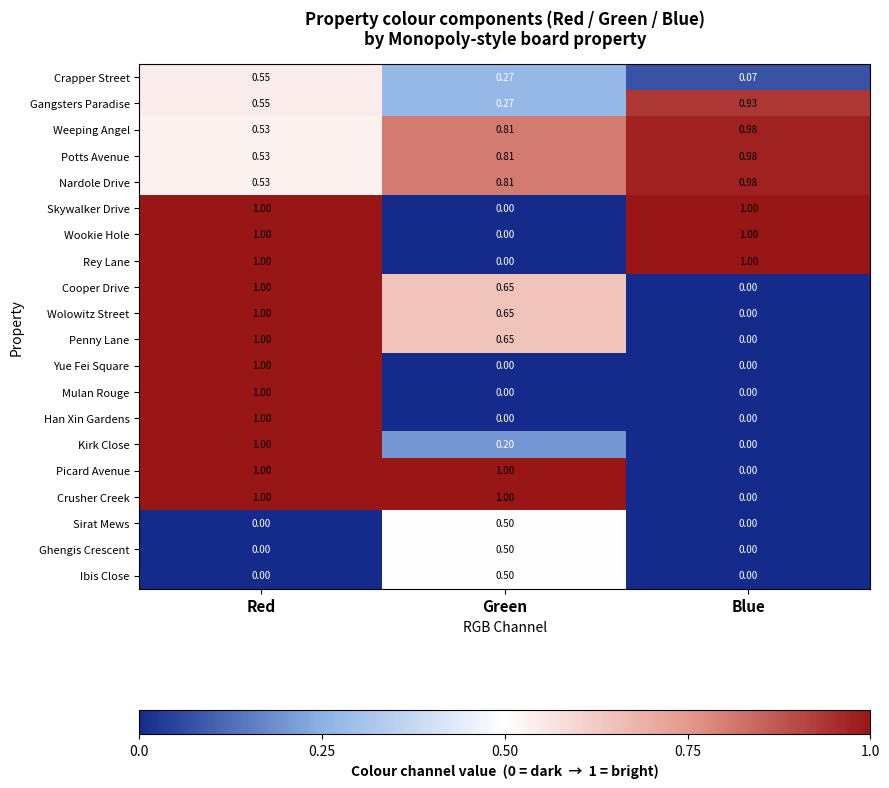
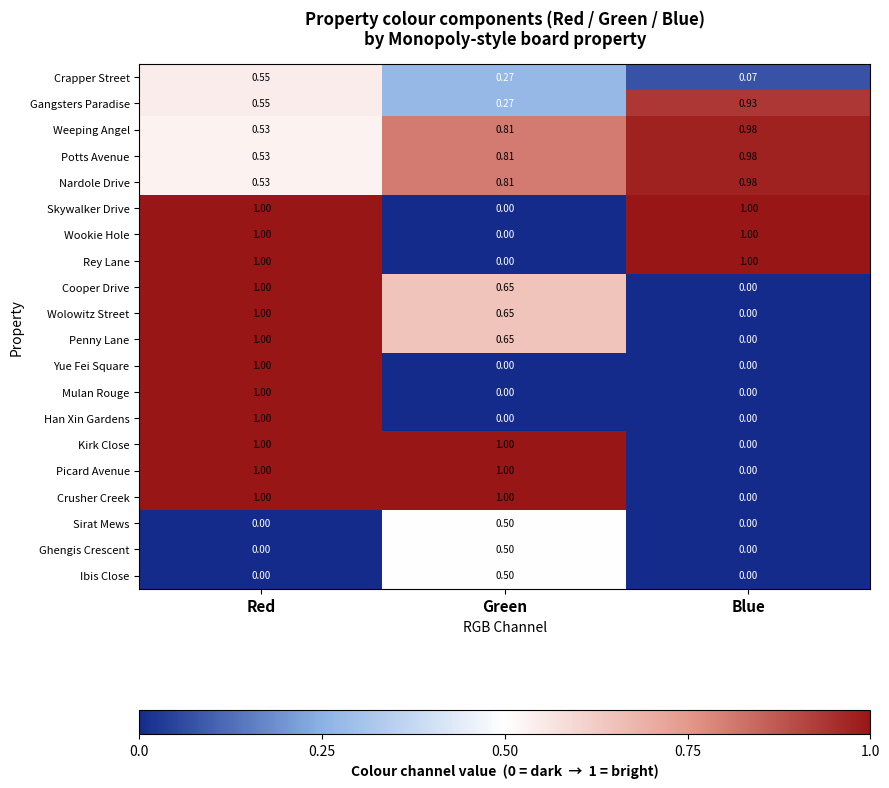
Kirk Close, Green: 0.20 -> 1.00
